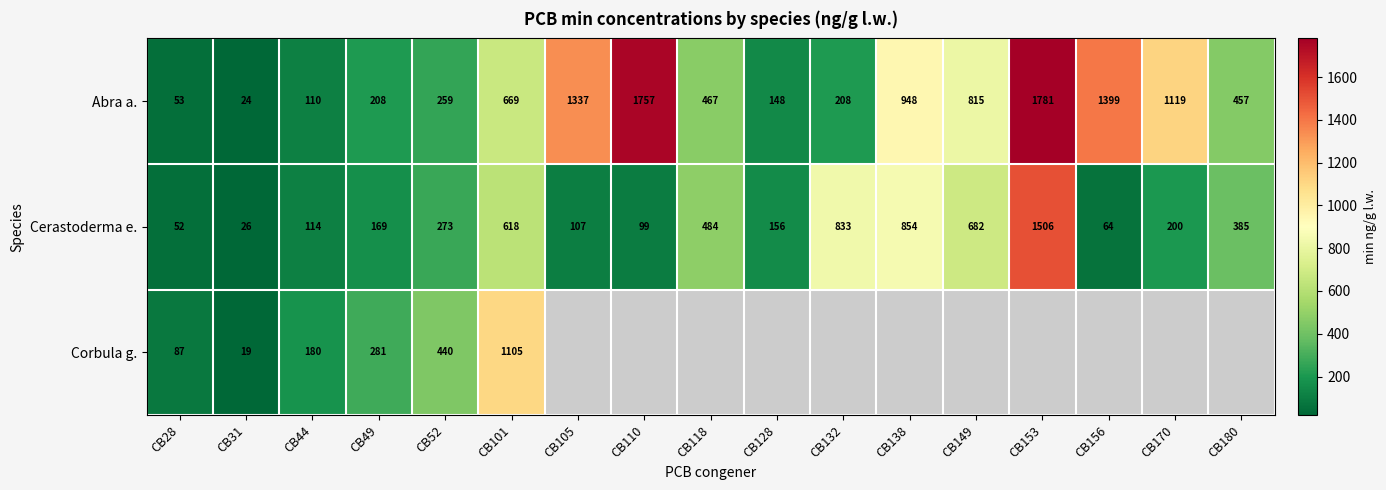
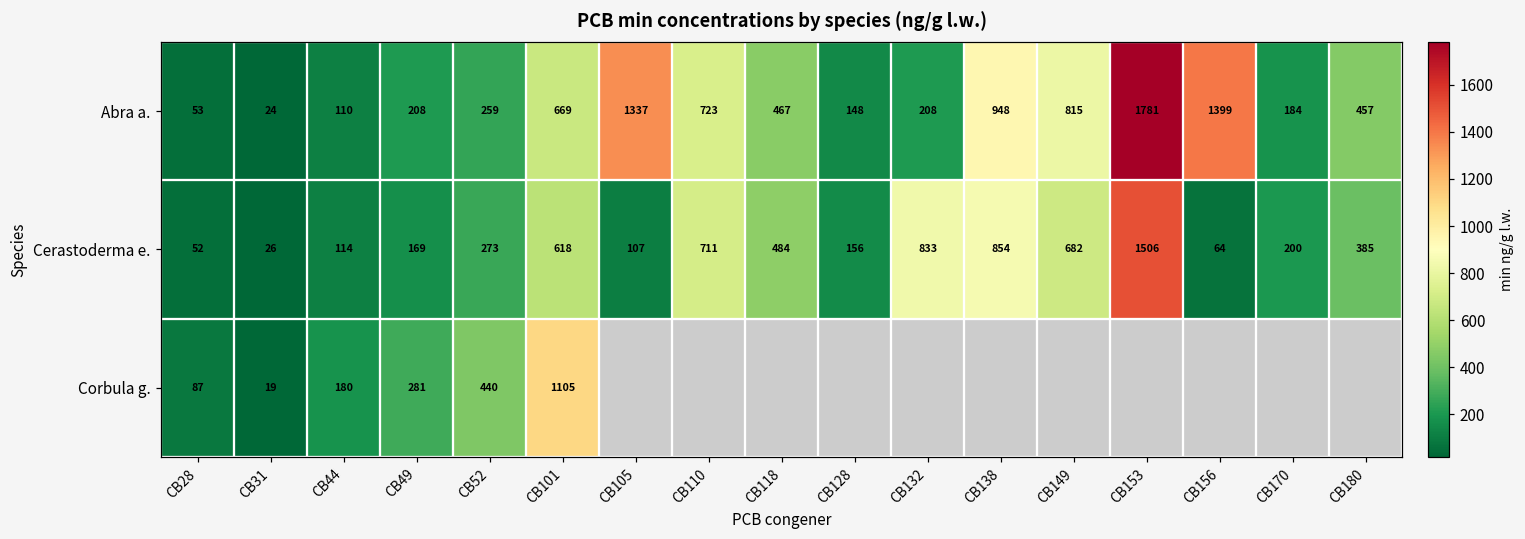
Abra a., CB110: 1757 -> 723
Abra a., CB170: 1119 -> 184
Cerastoderma e., CB110: 99 -> 711
